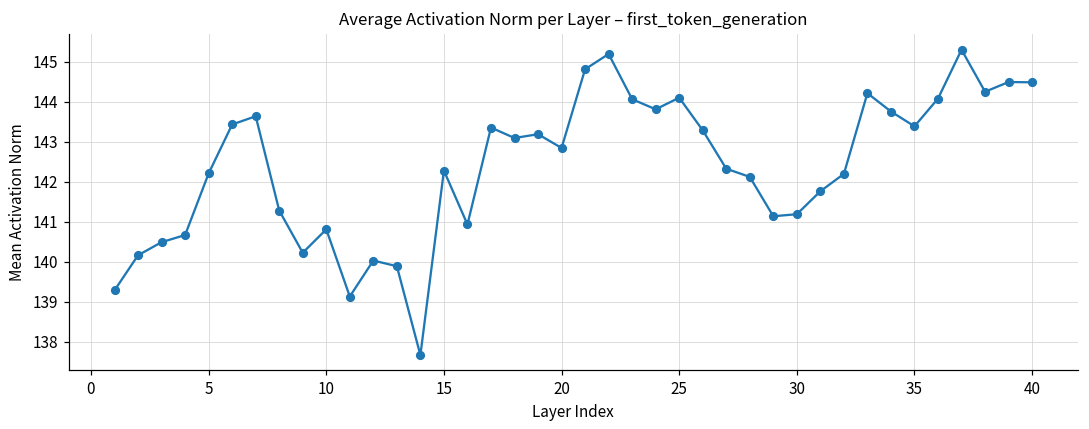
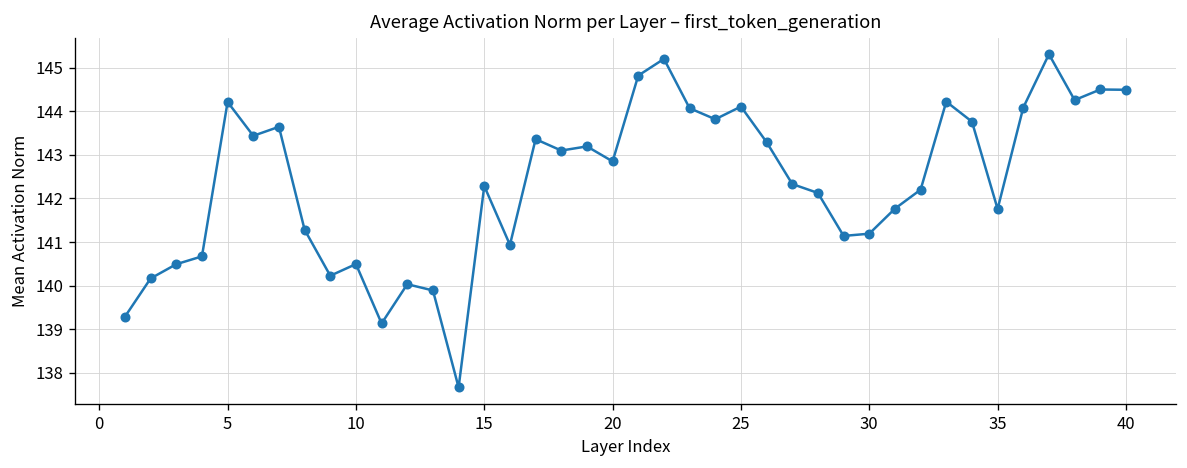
5: 142.2 -> 144.2
10: 140.8 -> 140.5
35: 143.4 -> 141.8
